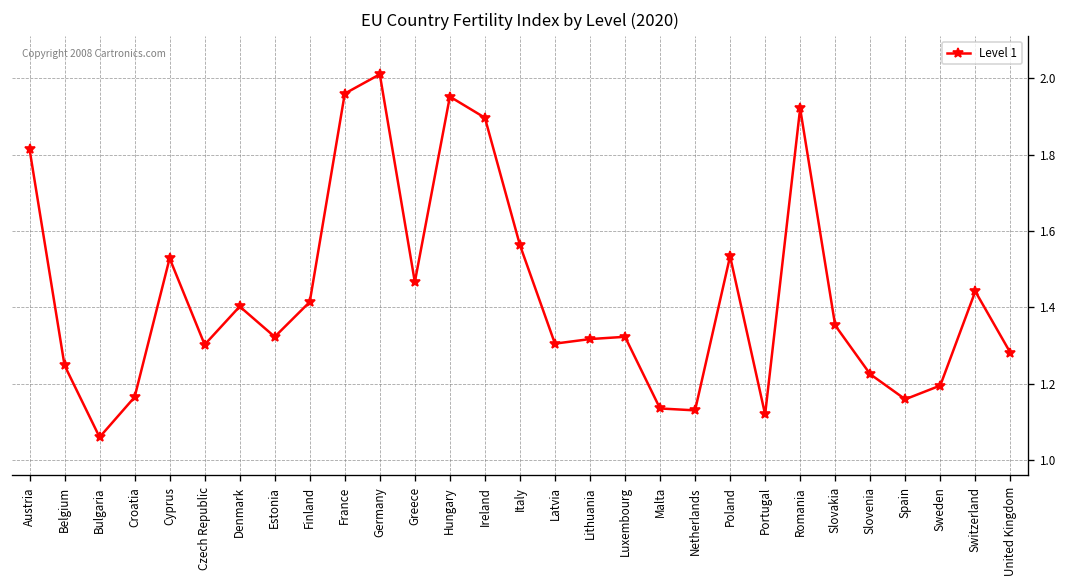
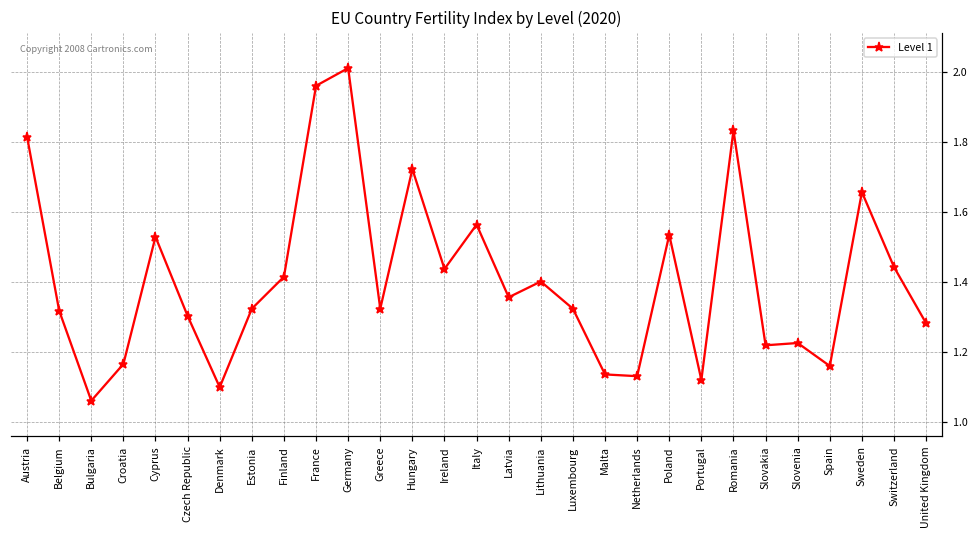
Belgium: 1.25 -> 1.32
Denmark: 1.40 -> 1.10
Greece: 1.47 -> 1.32
Hungary: 1.95 -> 1.72
Ireland: 1.90 -> 1.44
Latvia: 1.31 -> 1.36
Lithuania: 1.32 -> 1.40
Romania: 1.92 -> 1.83
Slovakia: 1.35 -> 1.22
Sweden: 1.20 -> 1.66
